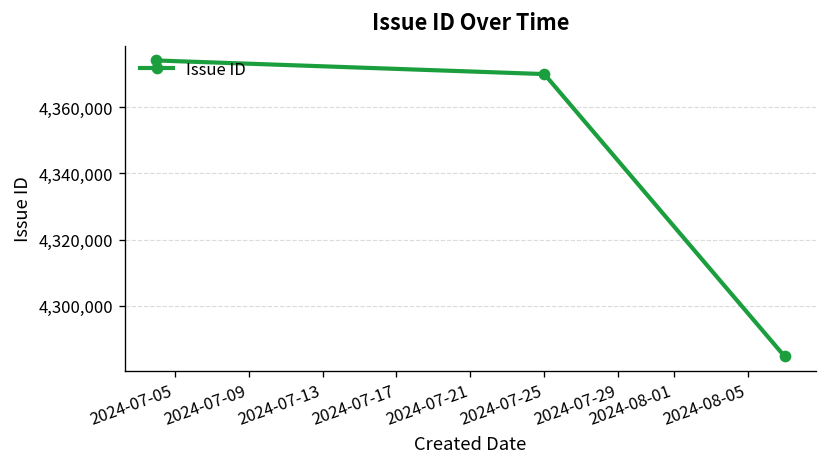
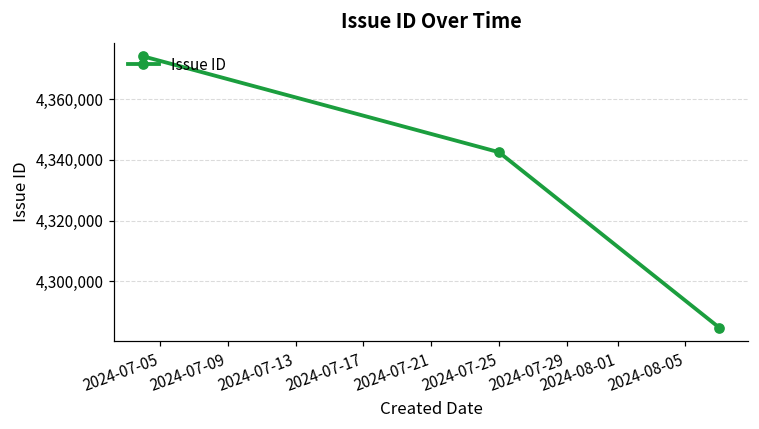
2024-07-25: 4,370,000 -> 4,343,000
